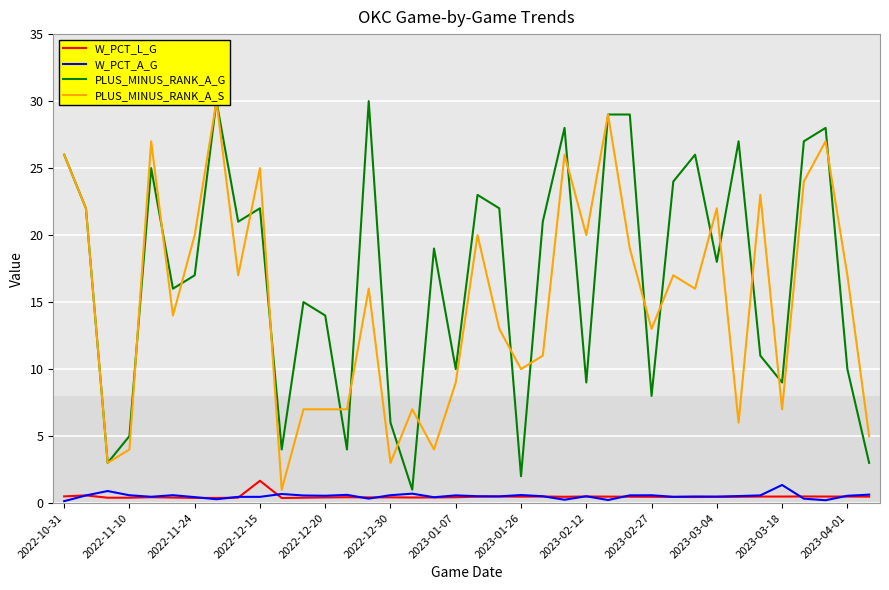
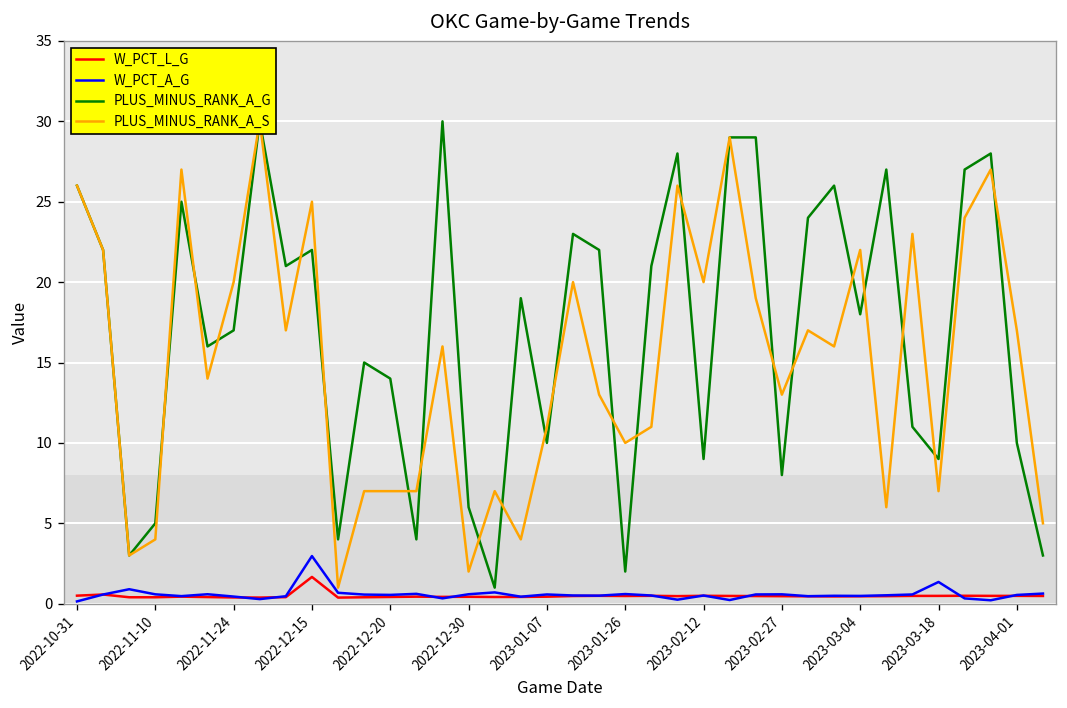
W_PCT_A_G, 2022-12-15: 0.5 -> 3.0
PLUS_MINUS_RANK_A_S, 2022-12-30: 3 -> 2
PLUS_MINUS_RANK_A_S, 2023-01-07: 9 -> 11
